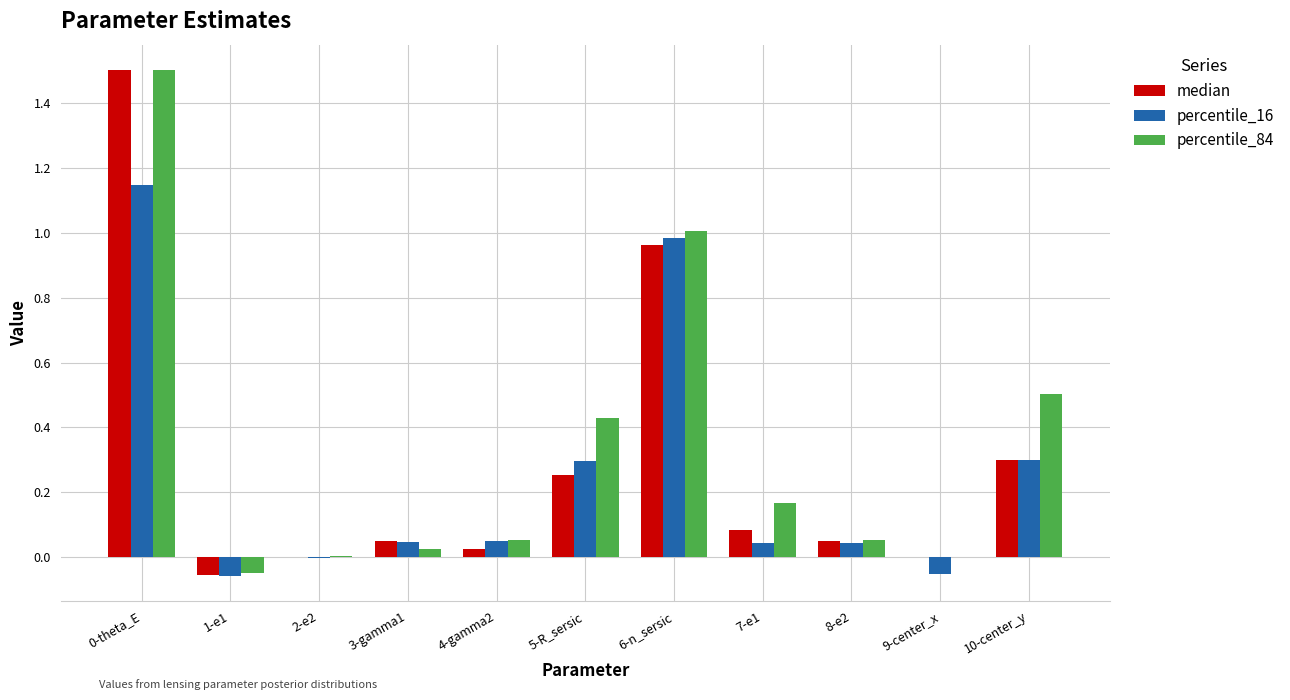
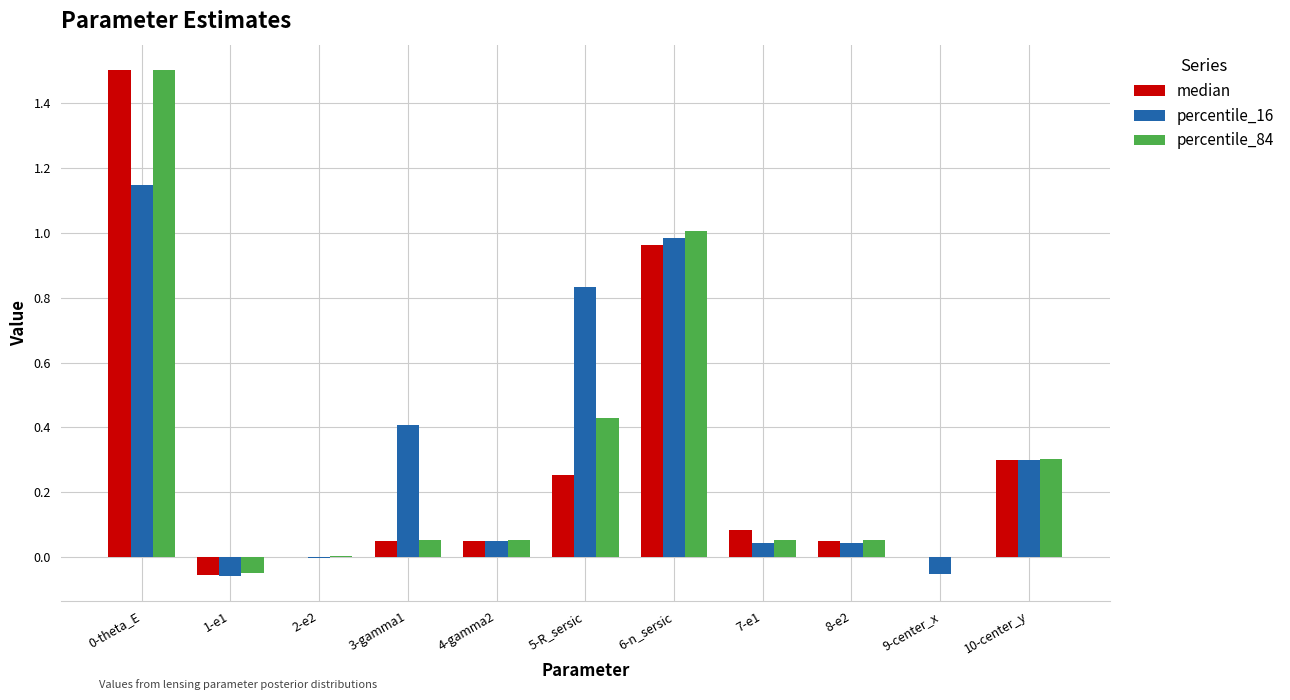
percentile_16, 3-gamma1: 0.05 -> 0.41
percentile_84, 3-gamma1: 0.03 -> 0.05
median, 4-gamma2: 0.02 -> 0.05
percentile_16, 5-R_sersic: 0.30 -> 0.83
percentile_84, 7-e1: 0.17 -> 0.05
percentile_84, 10-center_y: 0.50 -> 0.30
